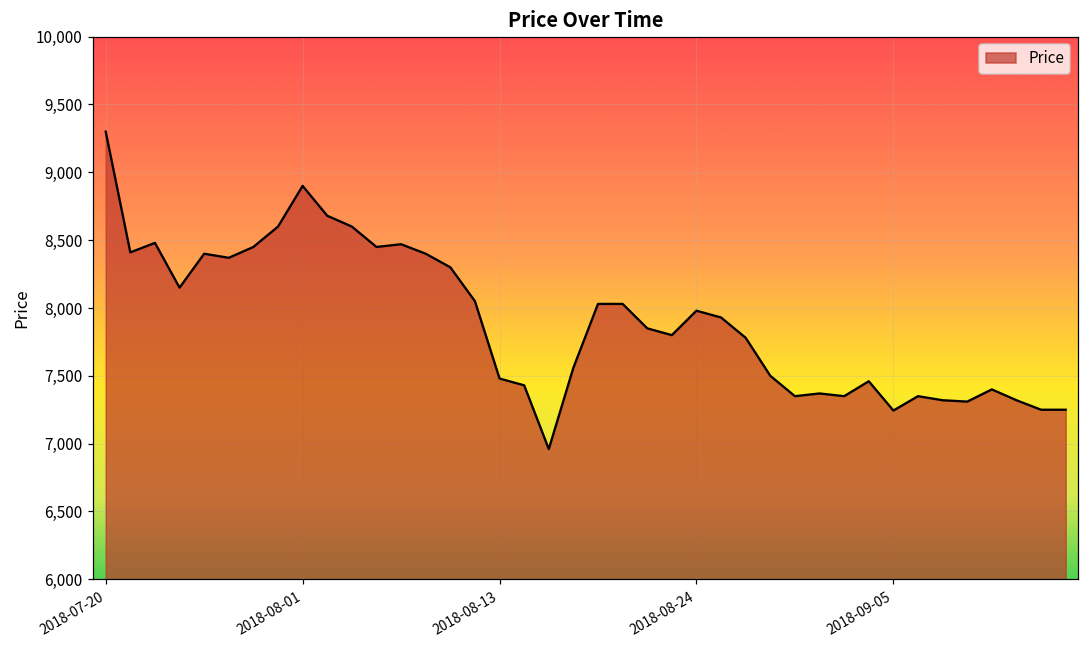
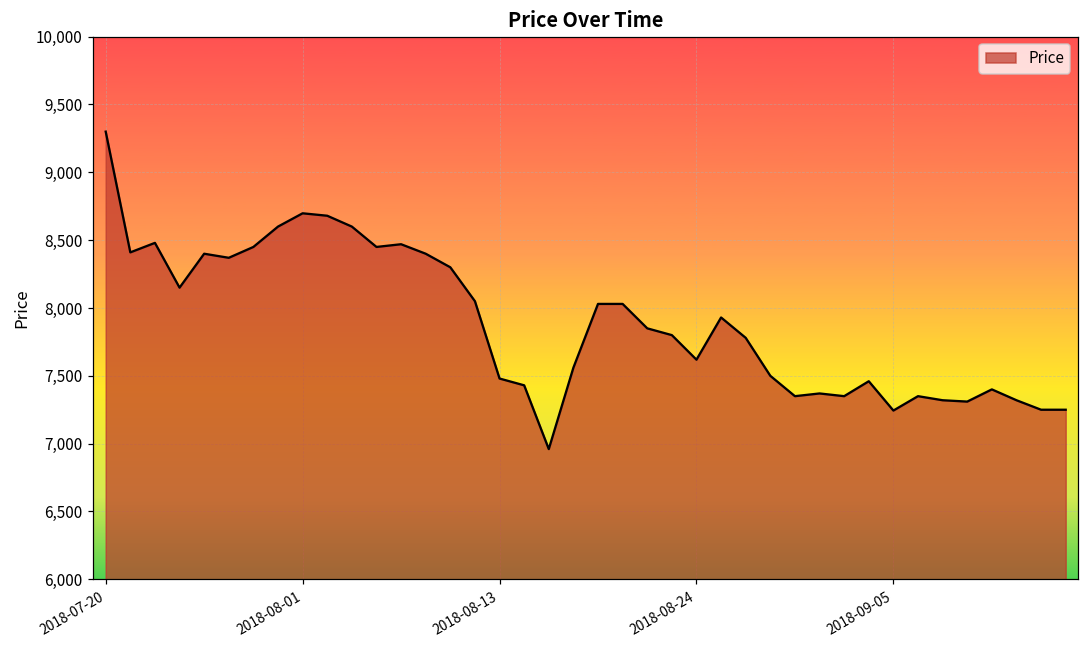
2018-08-01: 8,900 -> 8,700
2018-08-24: 7,980 -> 7,620
